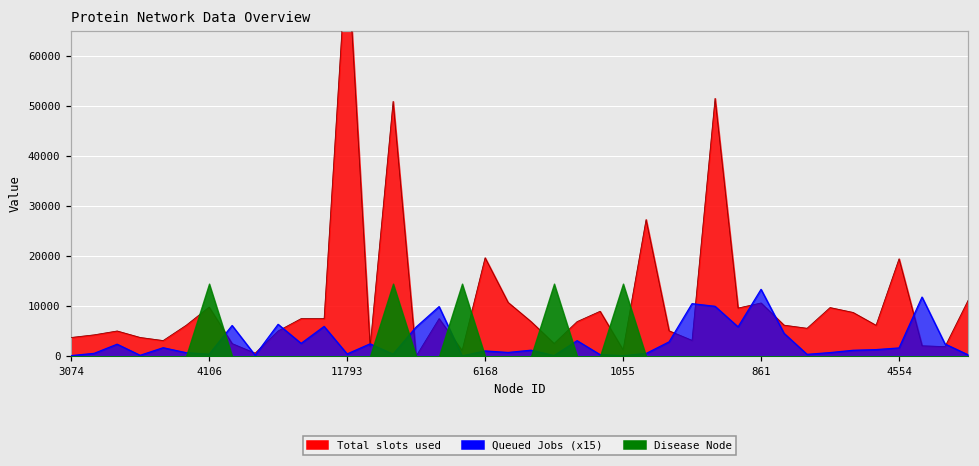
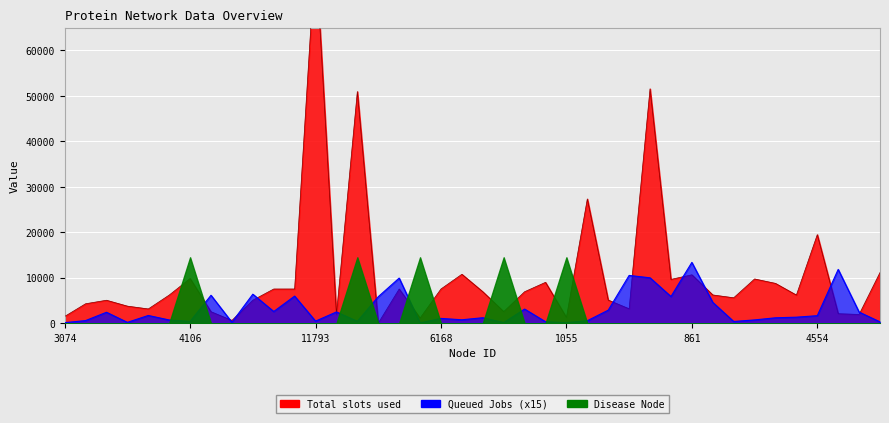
Total slots used, 3074: 4000 -> 1000
Total slots used, 6168: 20000 -> 8000
